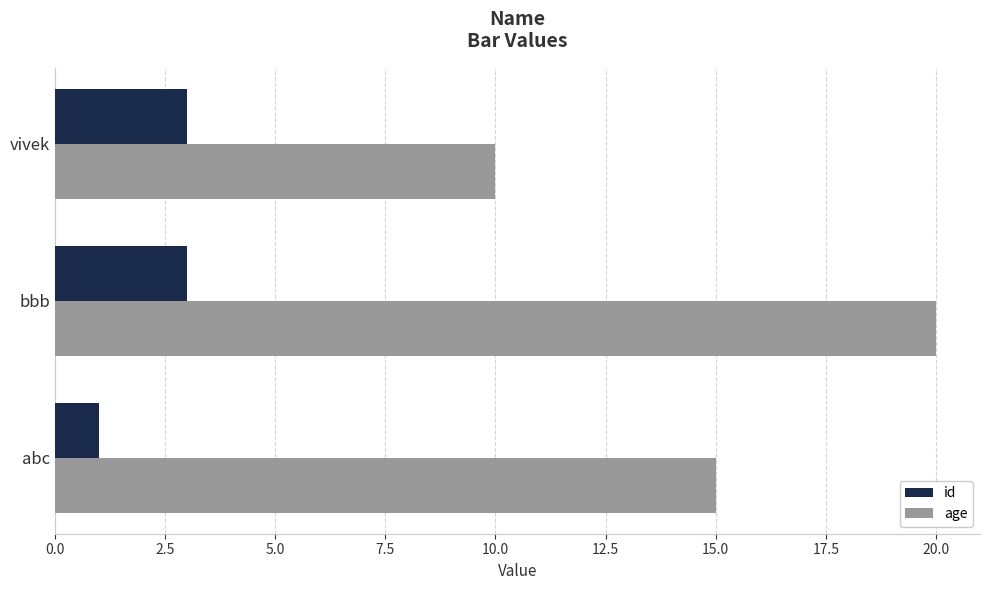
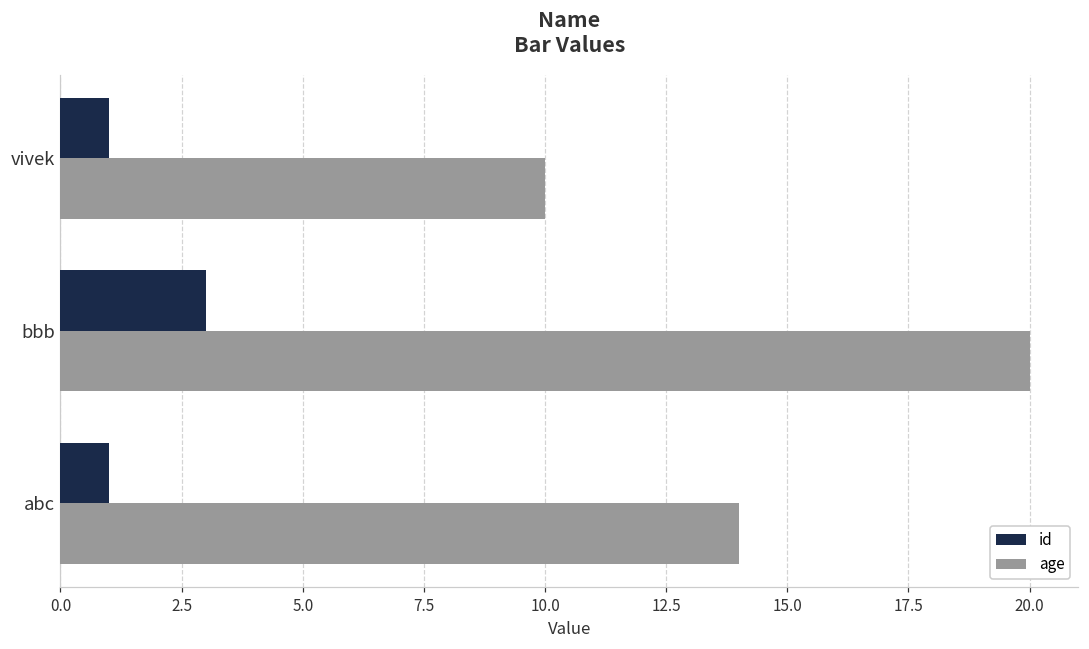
id, vivek: 3 -> 1
age, abc: 15 -> 14
